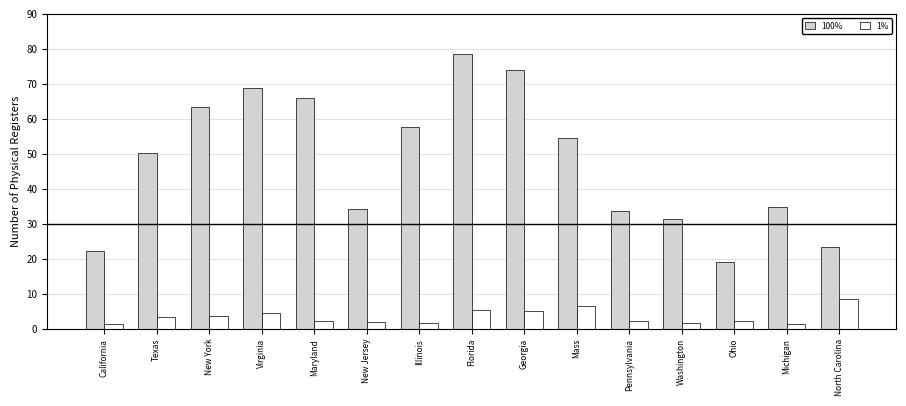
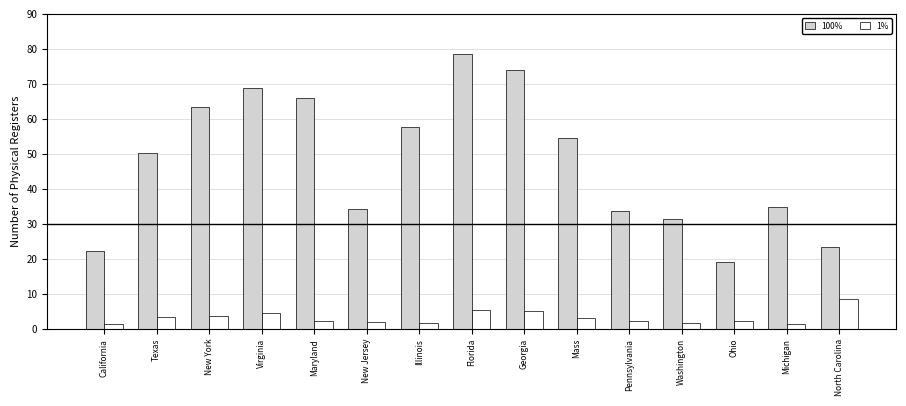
1%, Mass: 7 -> 3
